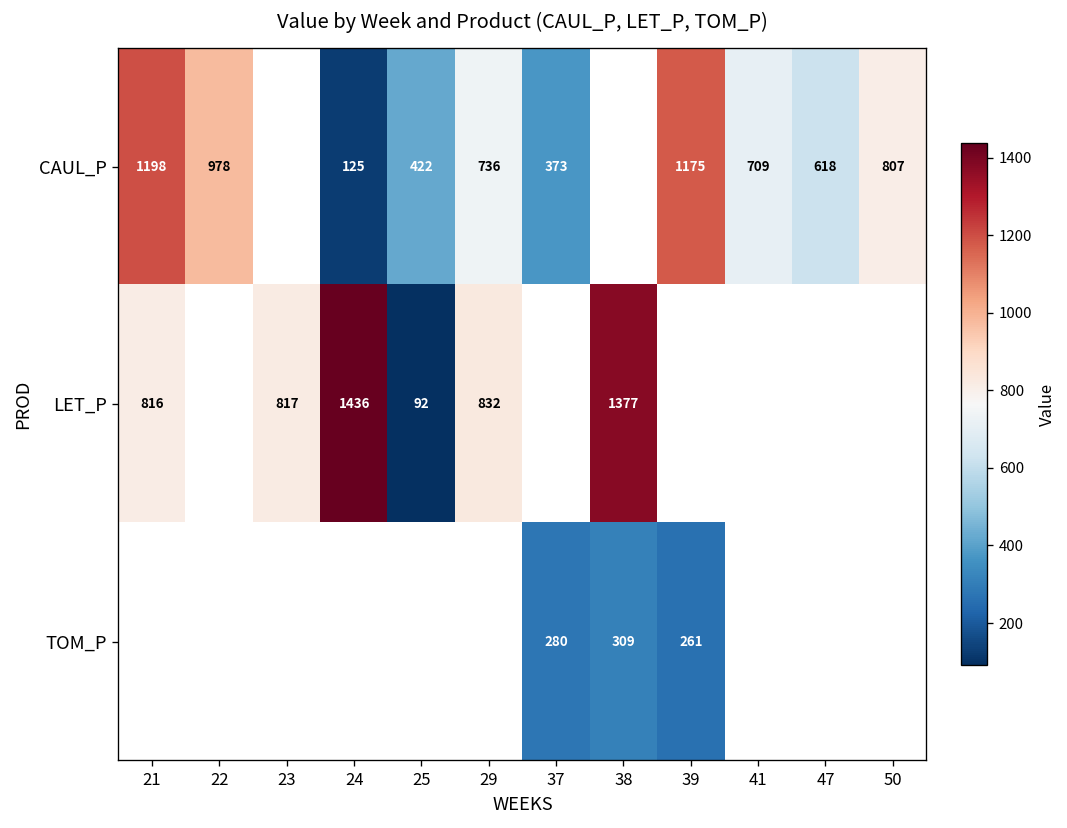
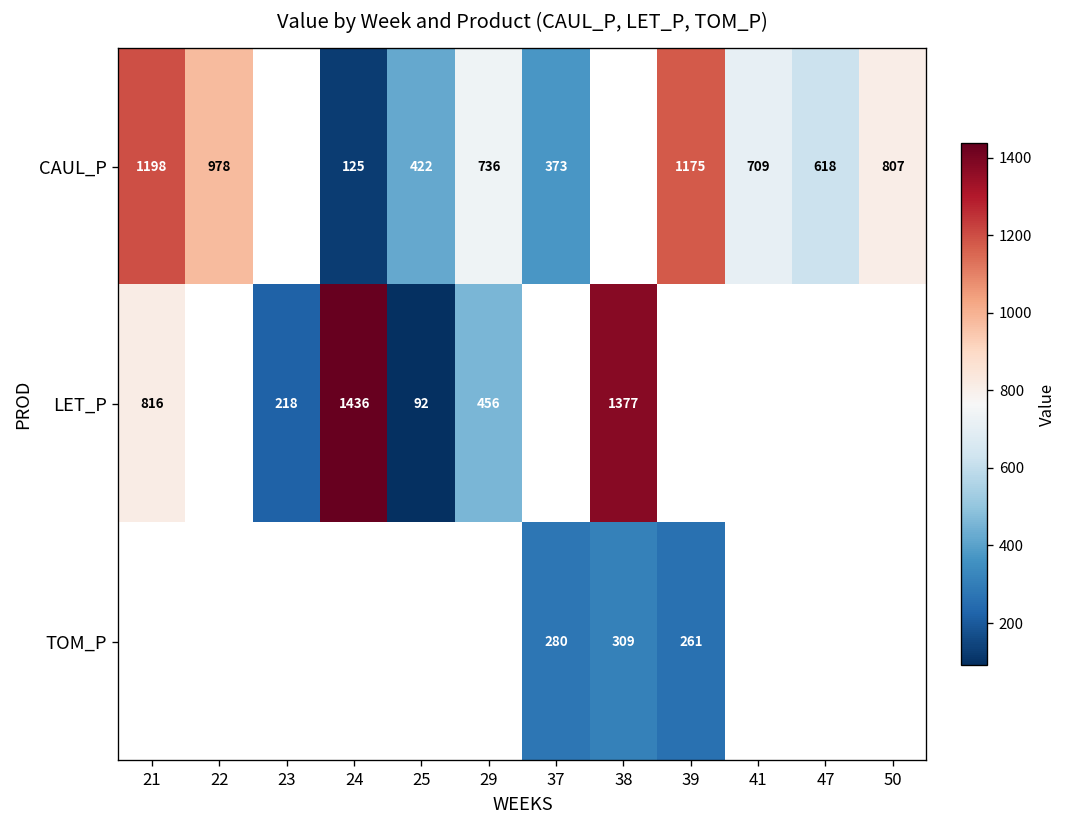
LET_P, 23: 817 -> 218
LET_P, 29: 832 -> 456
